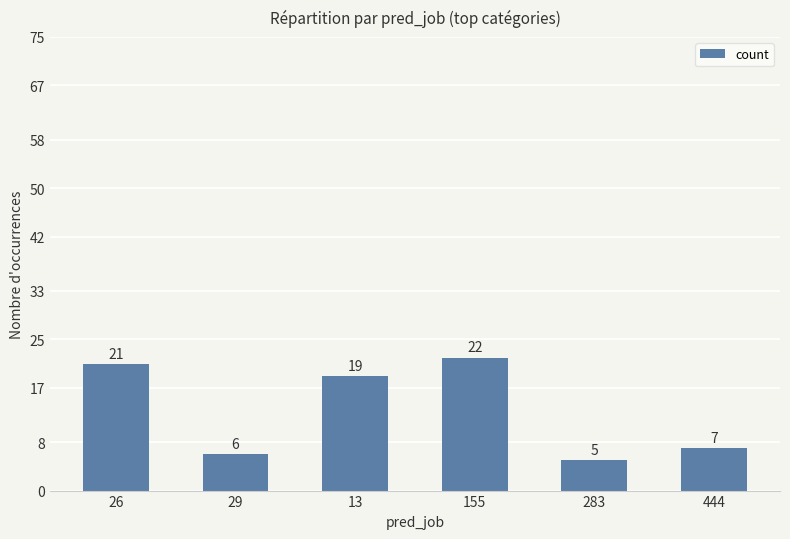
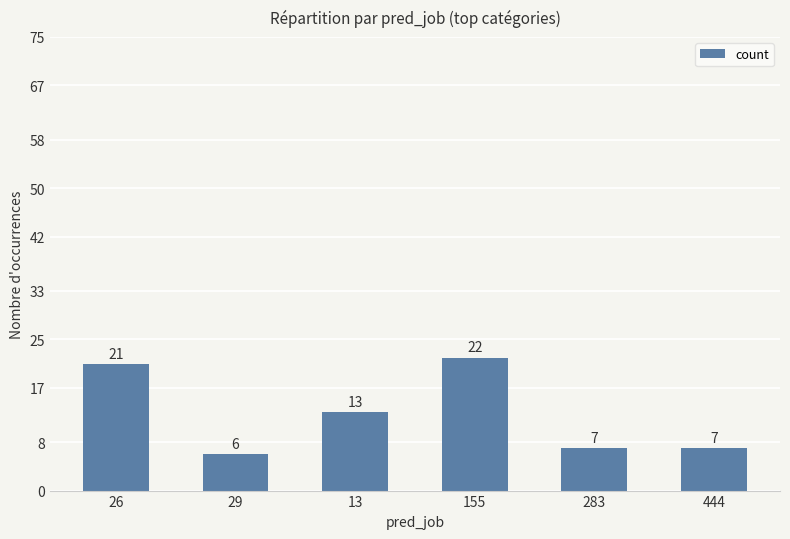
13: 19 -> 13
283: 5 -> 7
